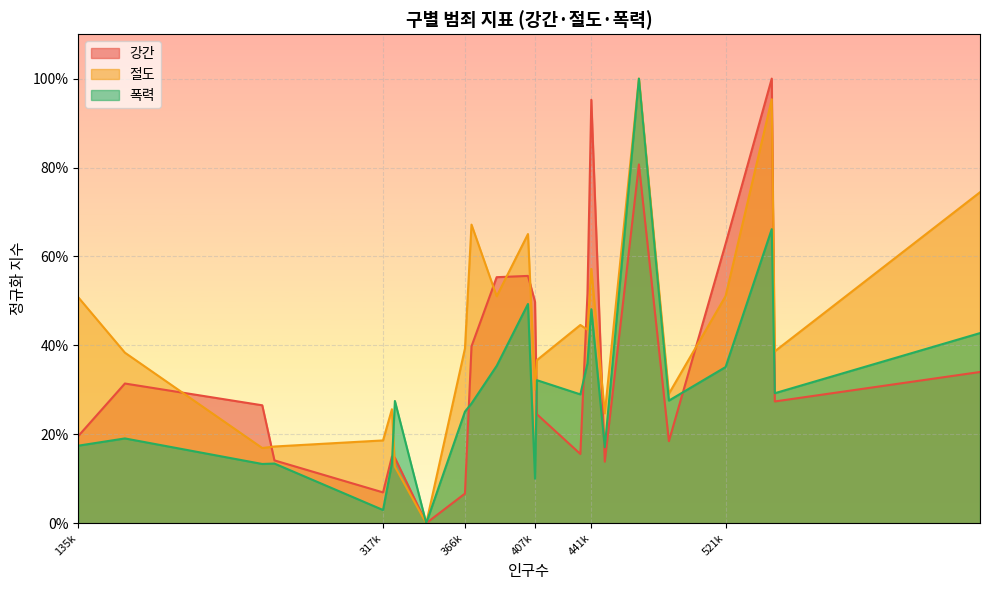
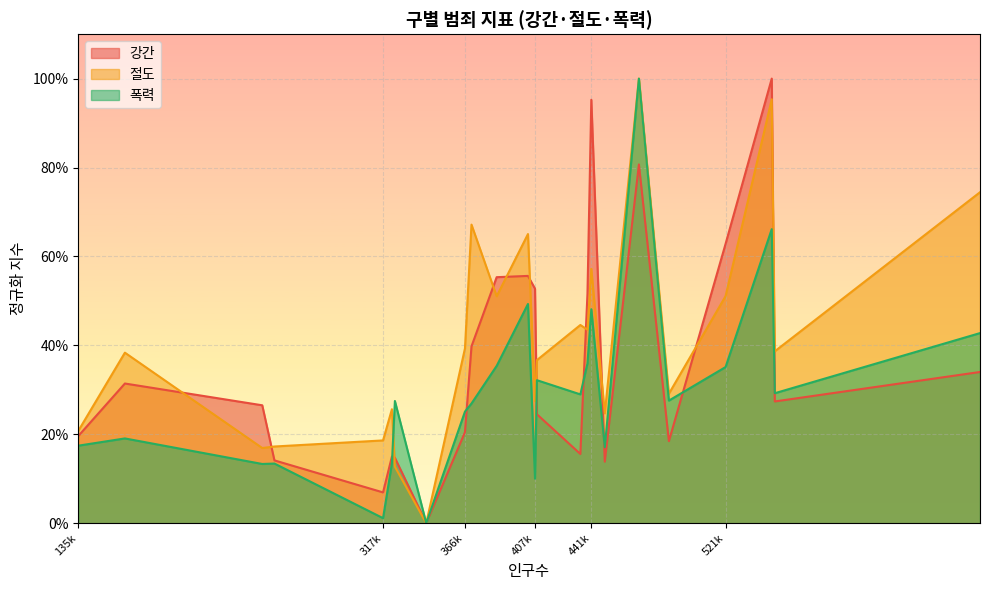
절도, 135k: 51% -> 21%
폭력, 317k: 3% -> 1%
강간, 366k: 7% -> 20%
강간, 407k: 50% -> 53%
절도, 407k: 30% -> 27%
